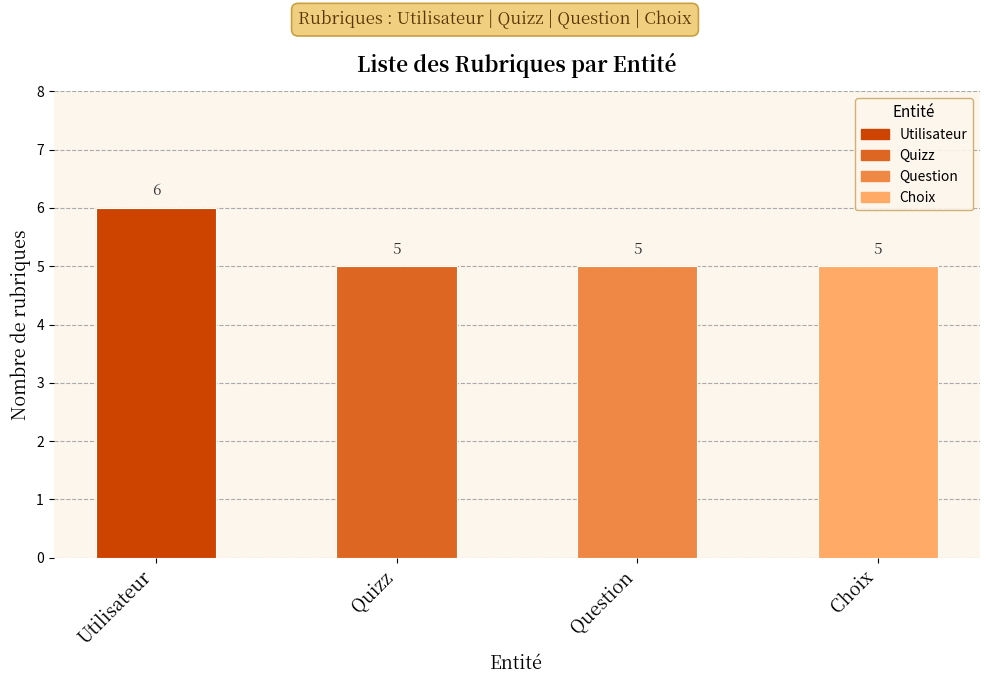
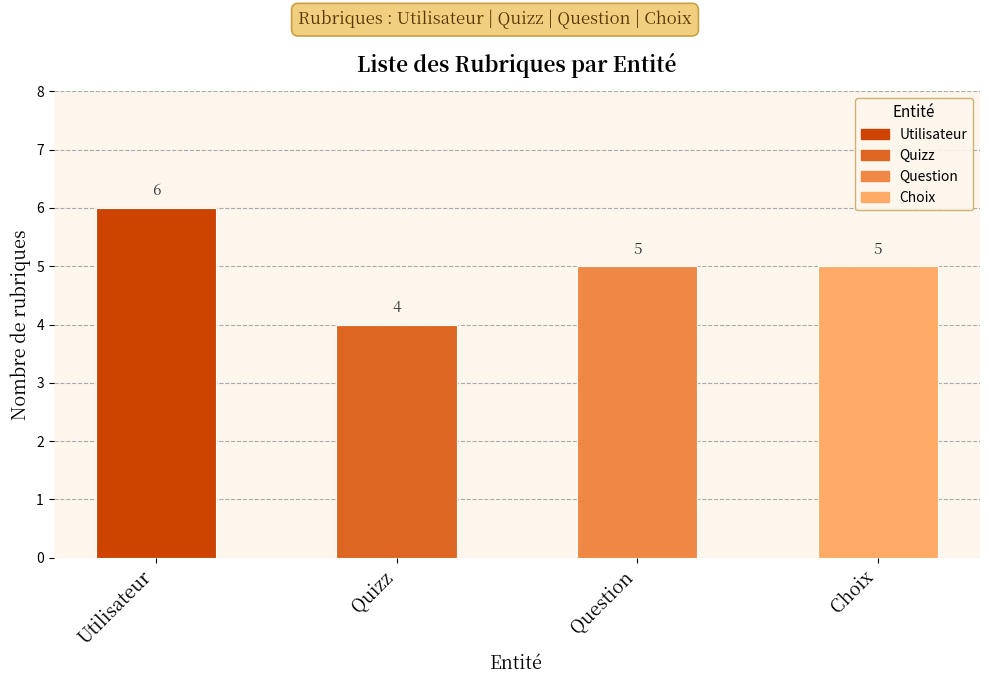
Quizz: 5 -> 4
